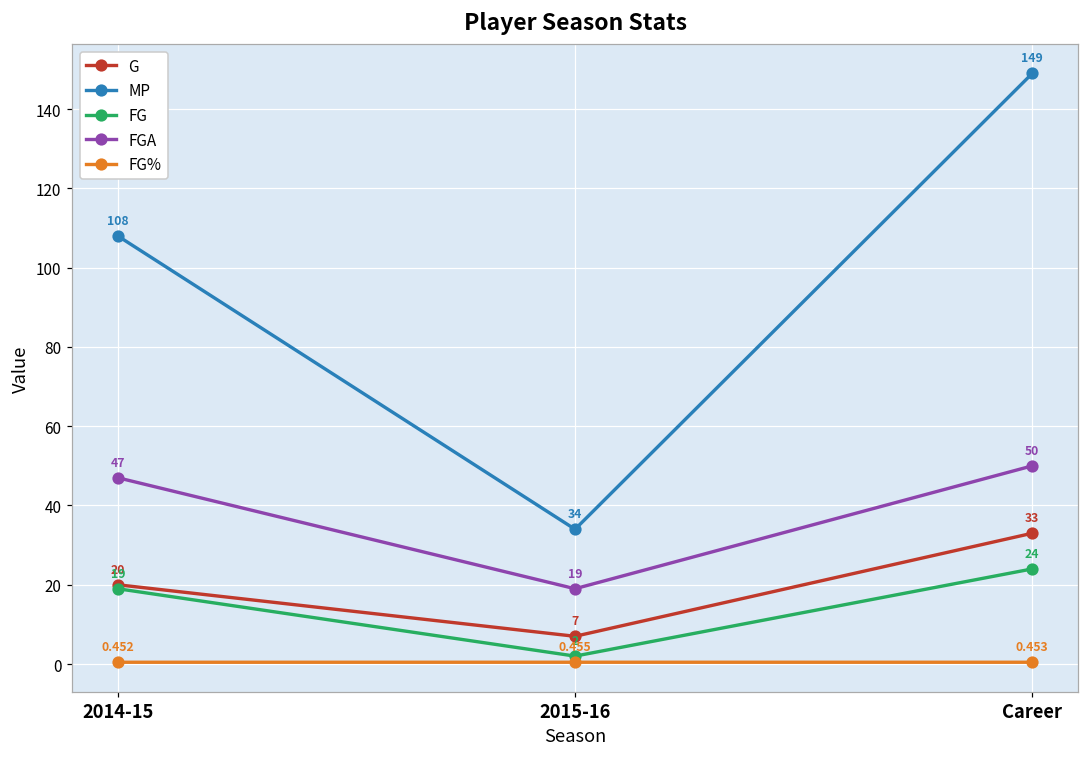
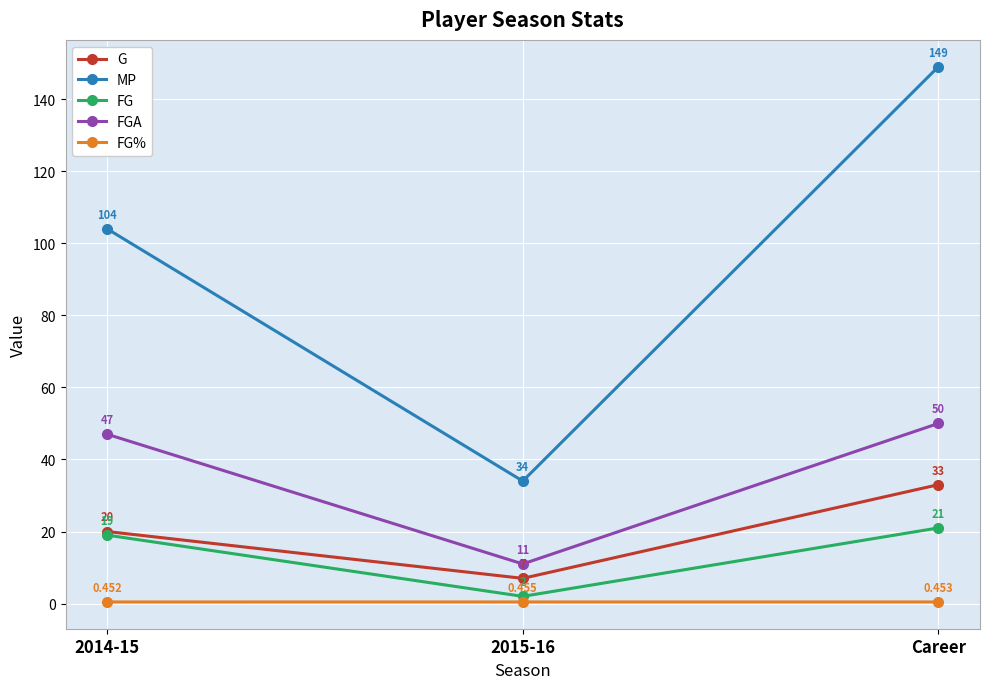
MP, 2014-15: 108 -> 104
FGA, 2015-16: 19 -> 11
FG, Career: 24 -> 21
